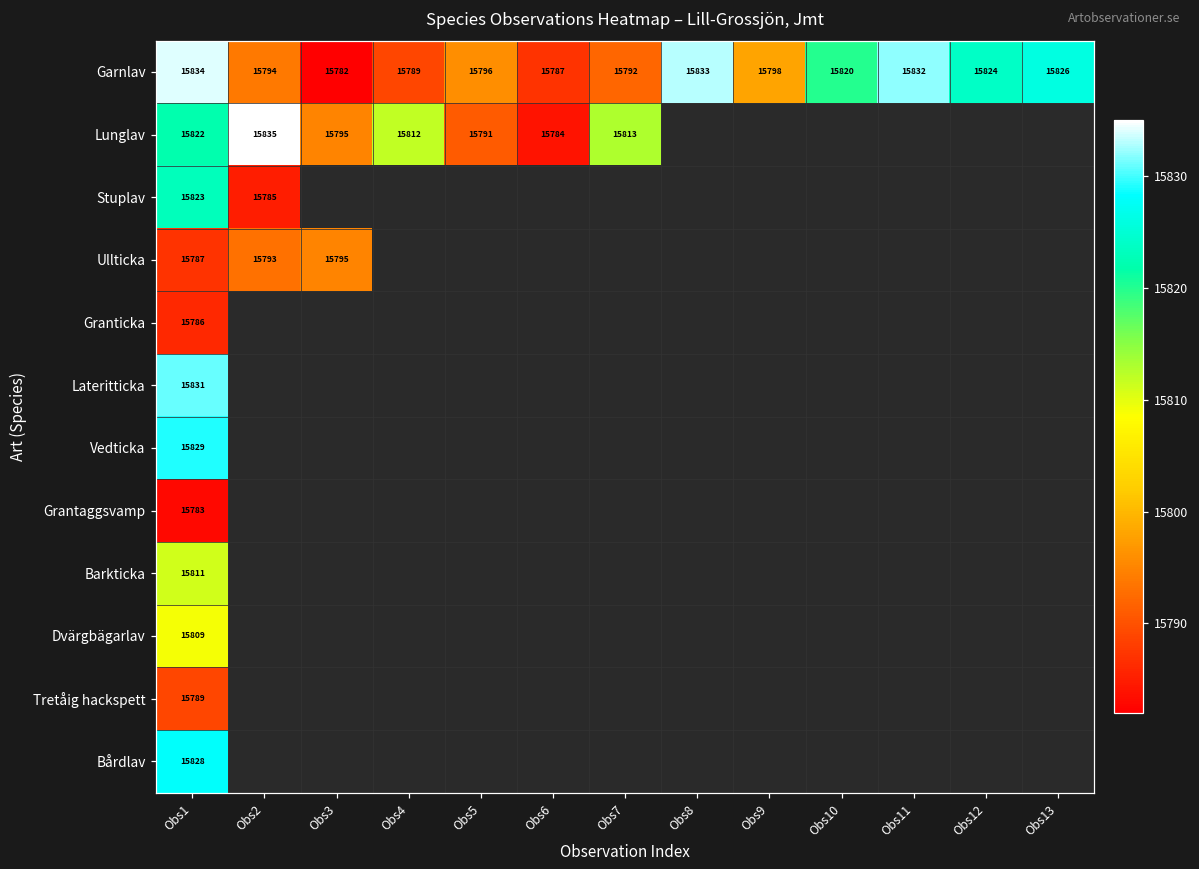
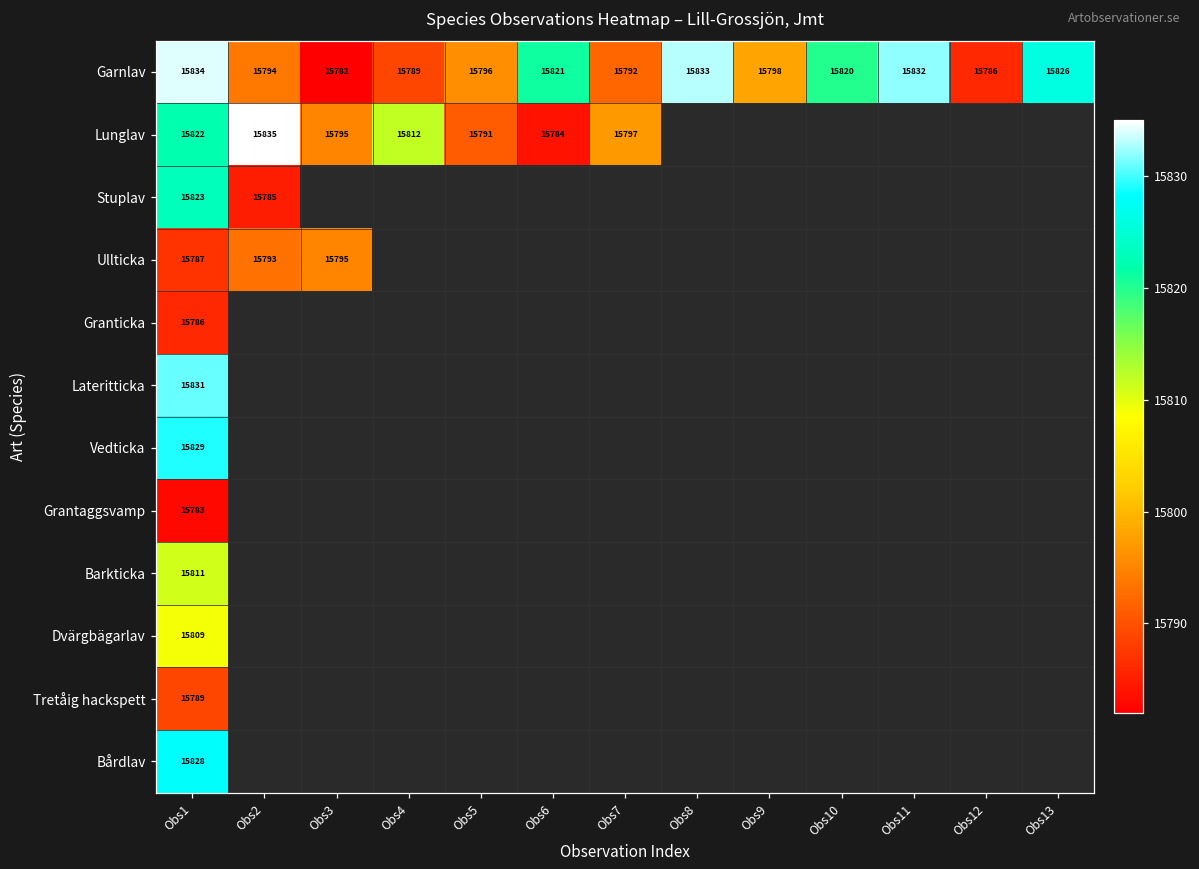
Garnlav, Obs6: 15787 -> 15821
Garnlav, Obs12: 15824 -> 15786
Lunglav, Obs7: 15813 -> 15797
